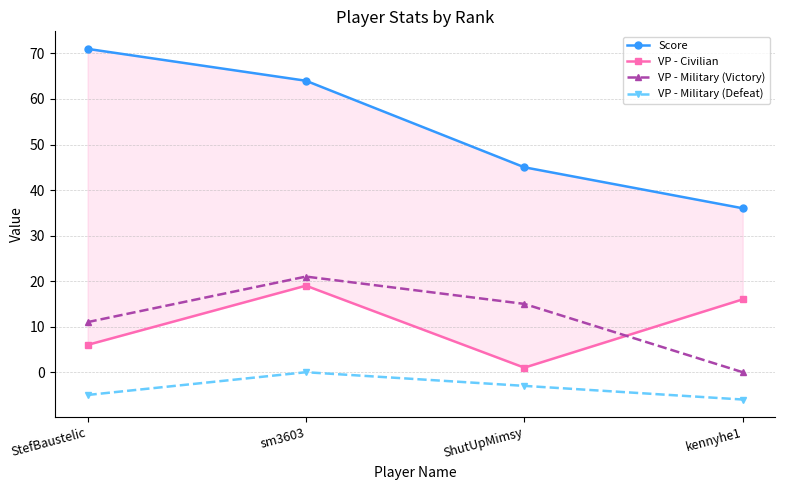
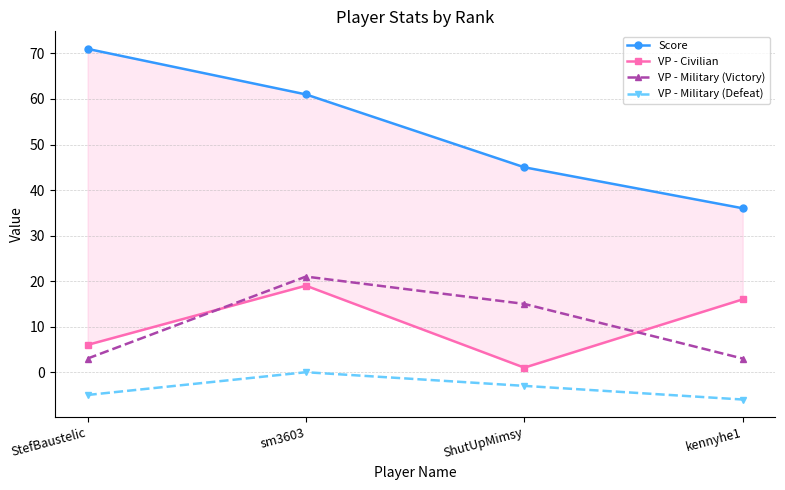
VP - Military (Victory), StefBaustelic: 11 -> 3
Score, sm3603: 64 -> 61
VP - Military (Victory), kennyhe1: 0 -> 3
